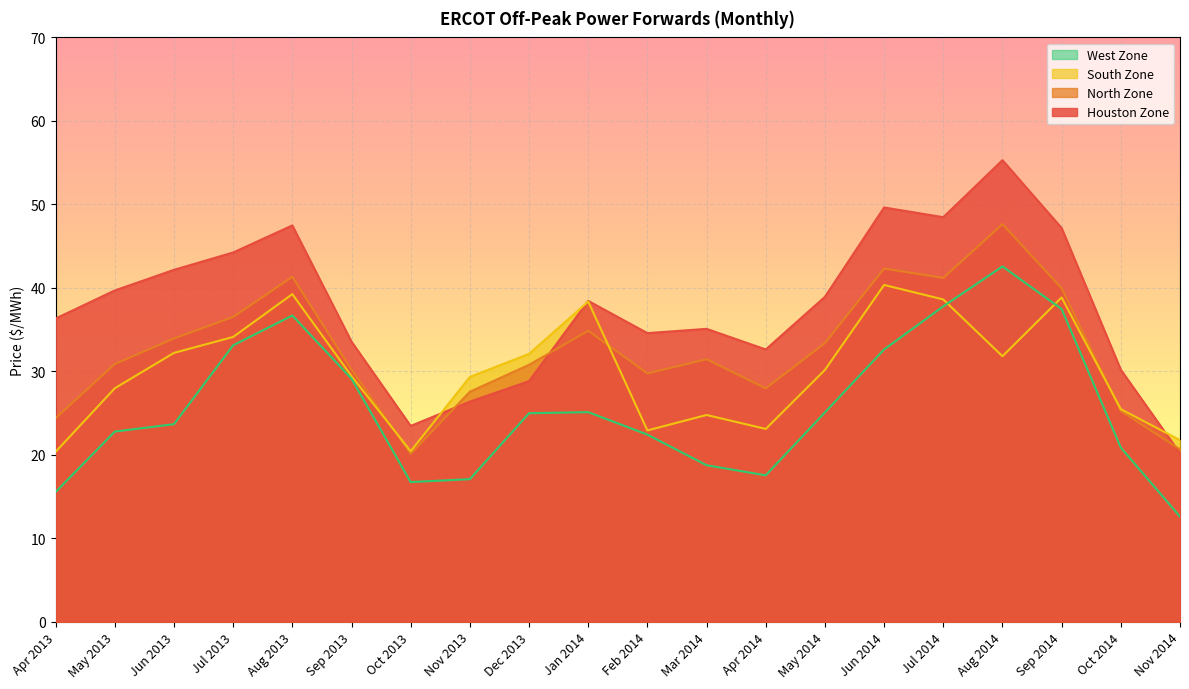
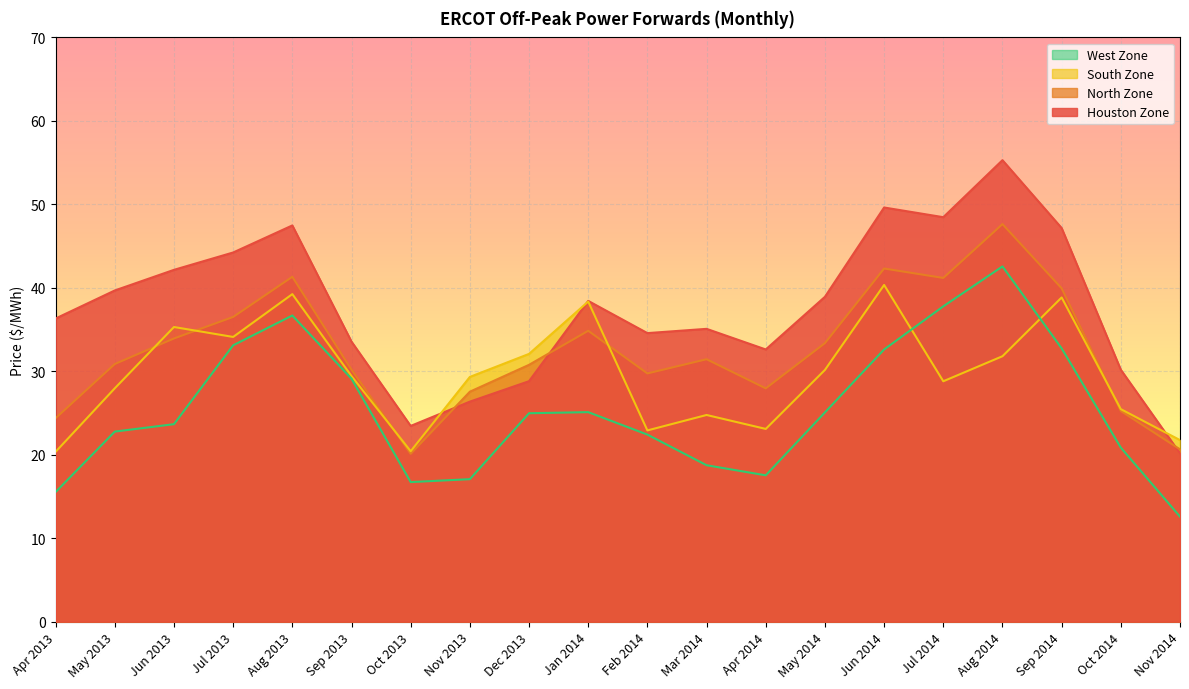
South Zone, Jun 2013: 32 -> 35
South Zone, Jul 2014: 39 -> 29
West Zone, Sep 2014: 37 -> 33
